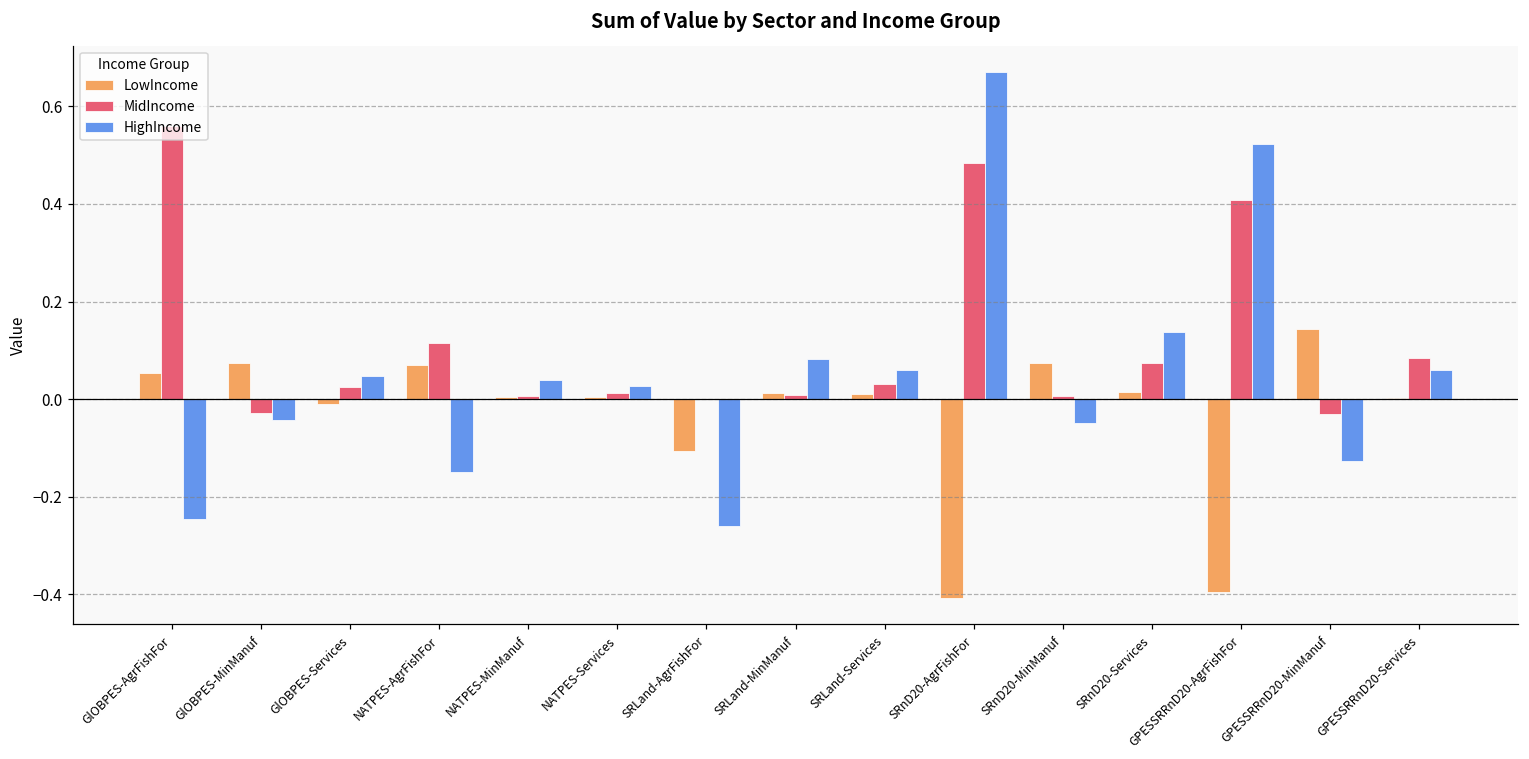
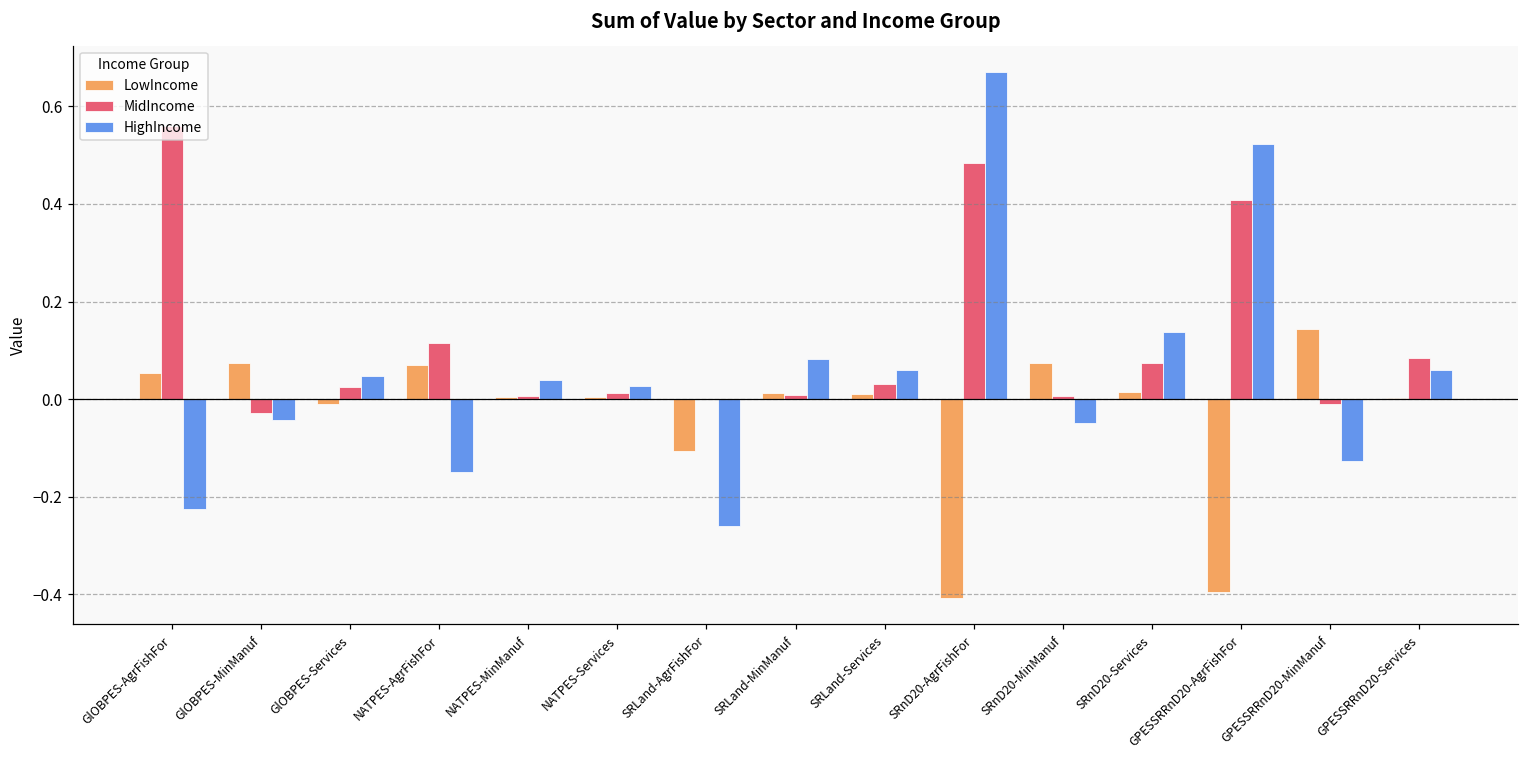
HighIncome, GlOBPES-AgrFishFor: -0.25 -> -0.23
MidIncome, GPESSRRnD20-MinManuf: -0.03 -> -0.01
